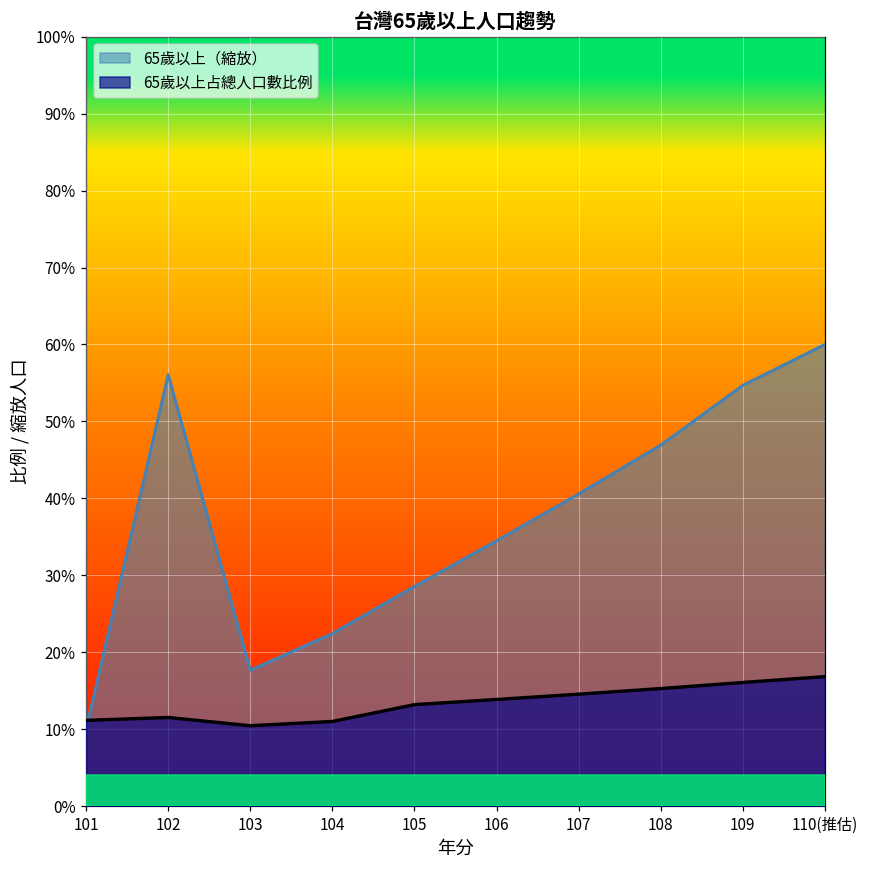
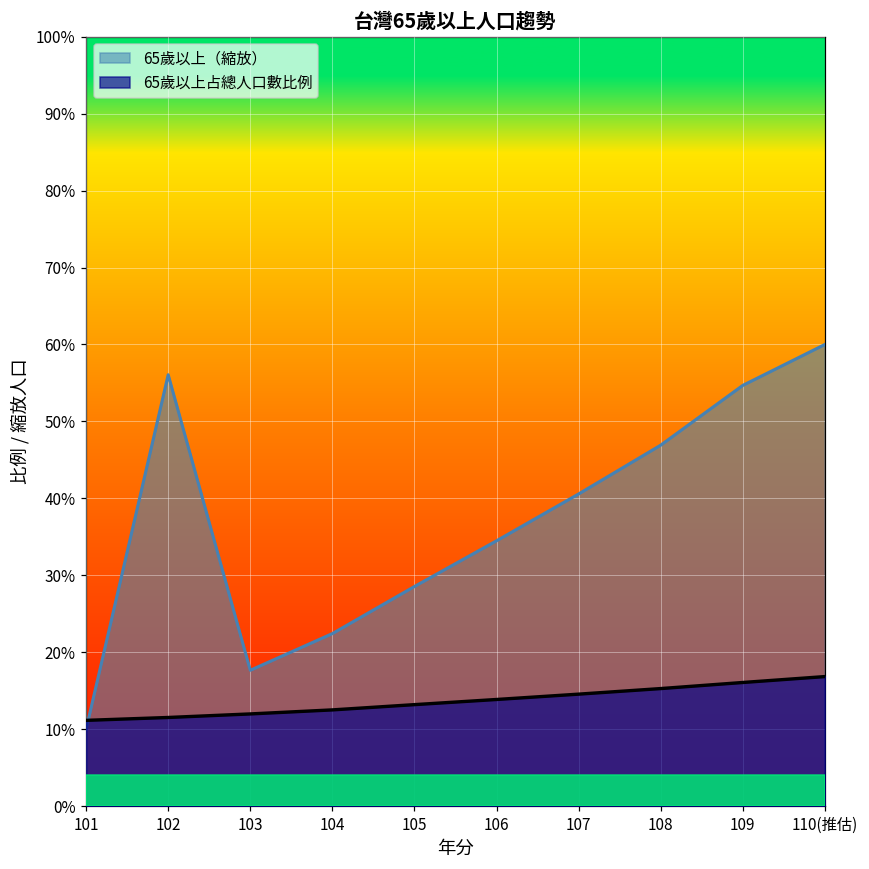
65歲以上占總人口數比例, 103: 10% -> 12%
65歲以上占總人口數比例, 104: 11% -> 13%
